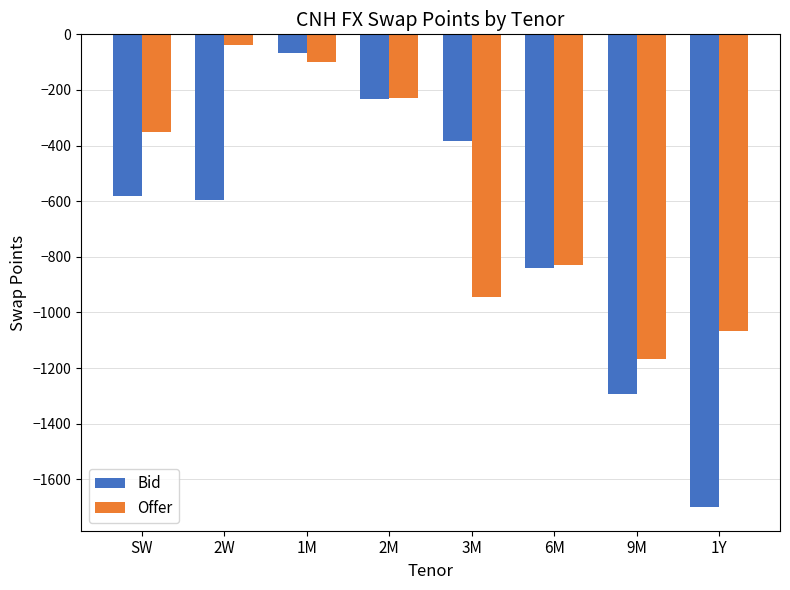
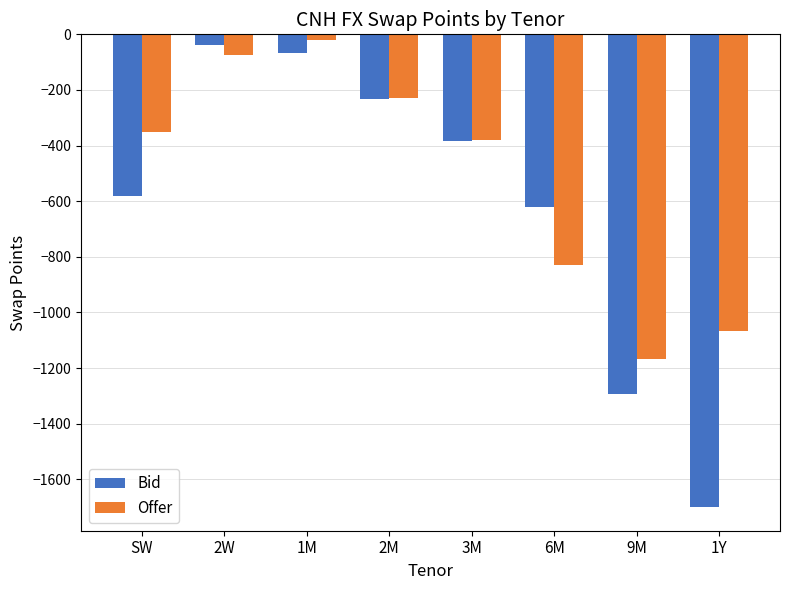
Bid, 2W: -590 -> -40
Offer, 2W: -40 -> -80
Offer, 1M: -100 -> -20
Offer, 3M: -940 -> -380
Bid, 6M: -840 -> -620
